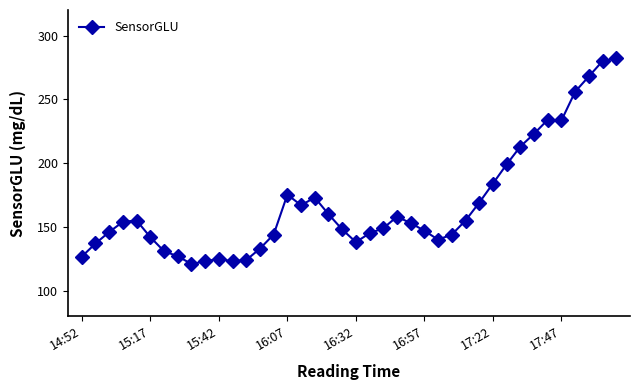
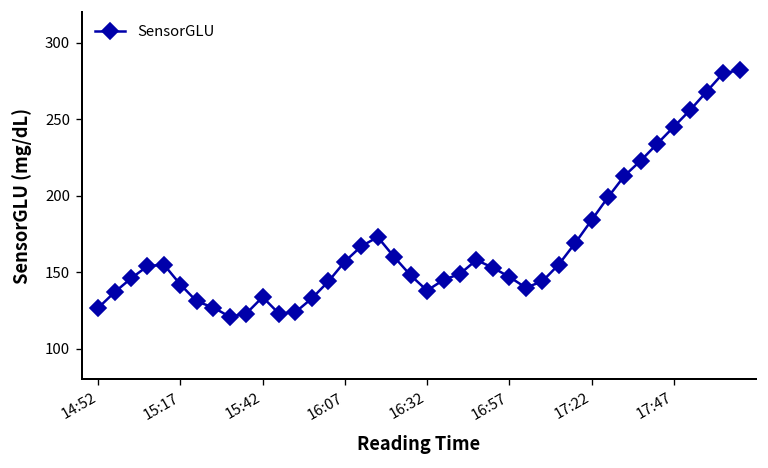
15:42: 125 -> 134
16:07: 175 -> 157
17:47: 234 -> 245
